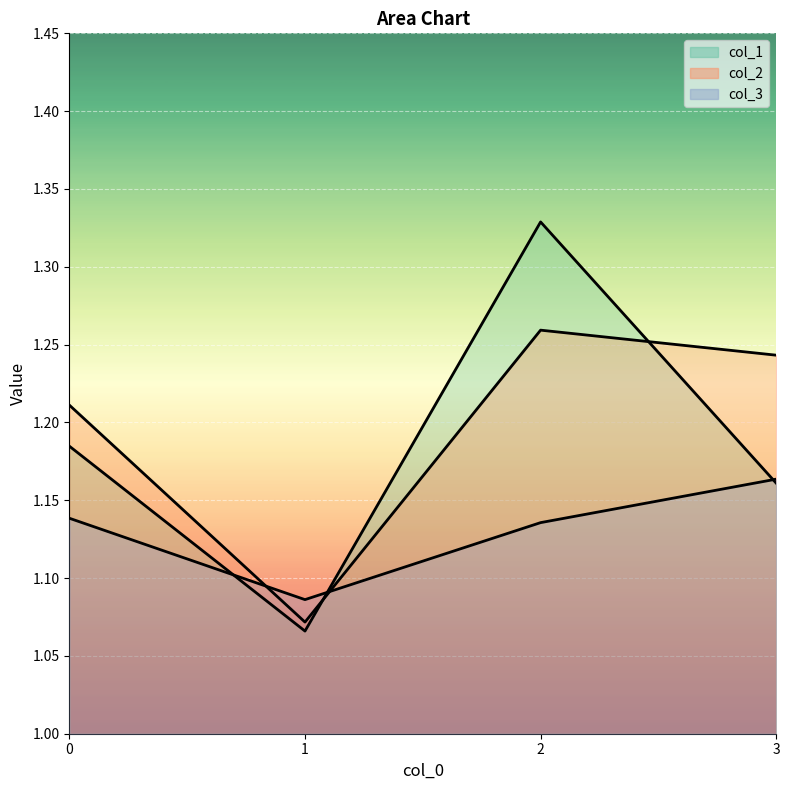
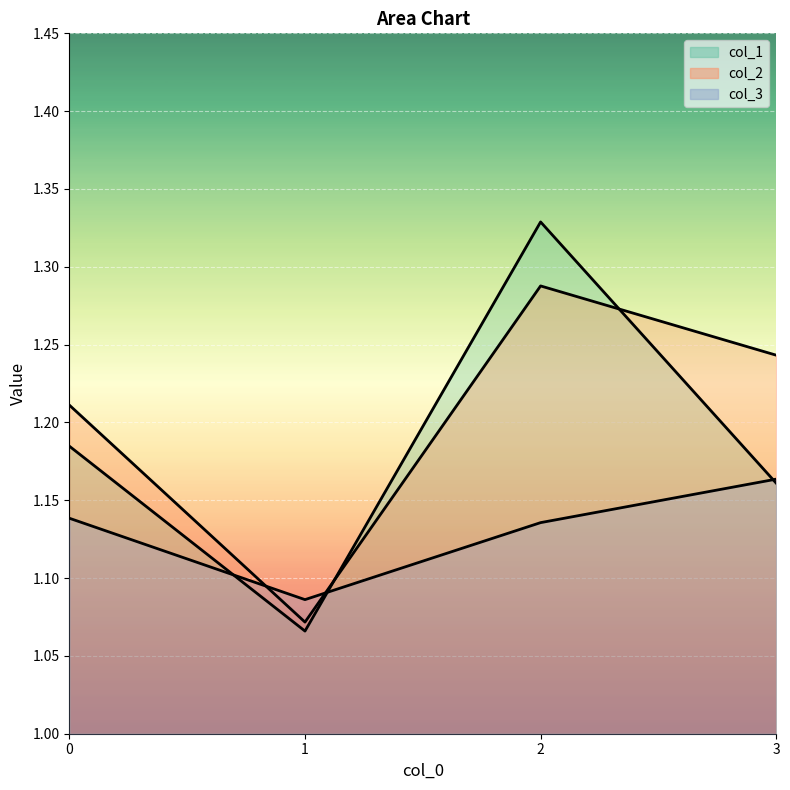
col_2, 2: 1.259 -> 1.288
